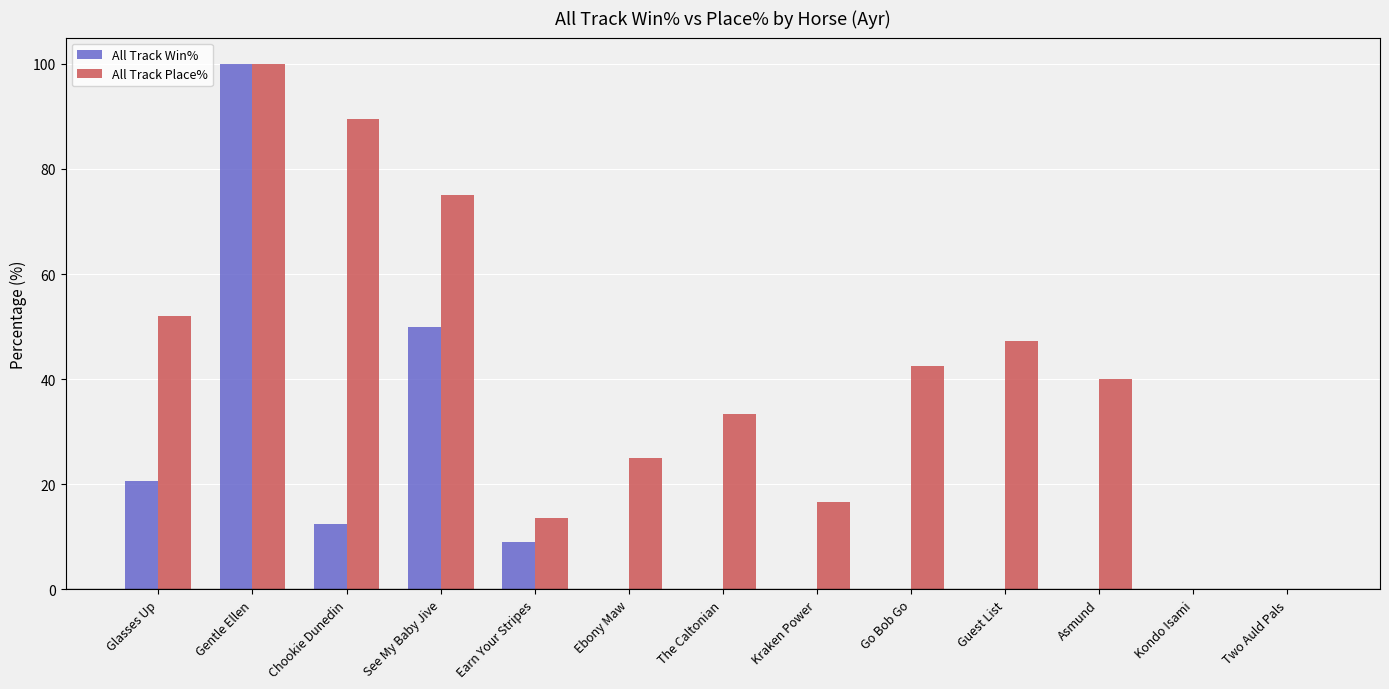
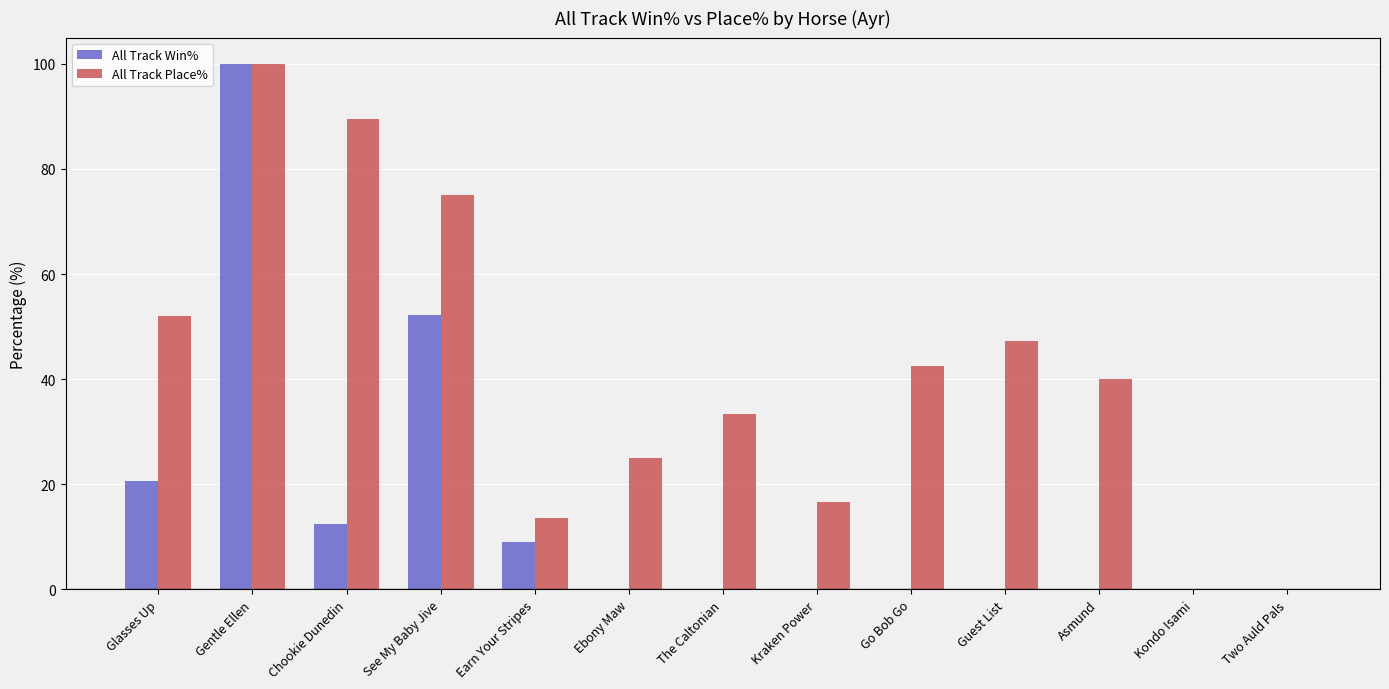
All Track Win%, See My Baby Jive: 50 -> 52
